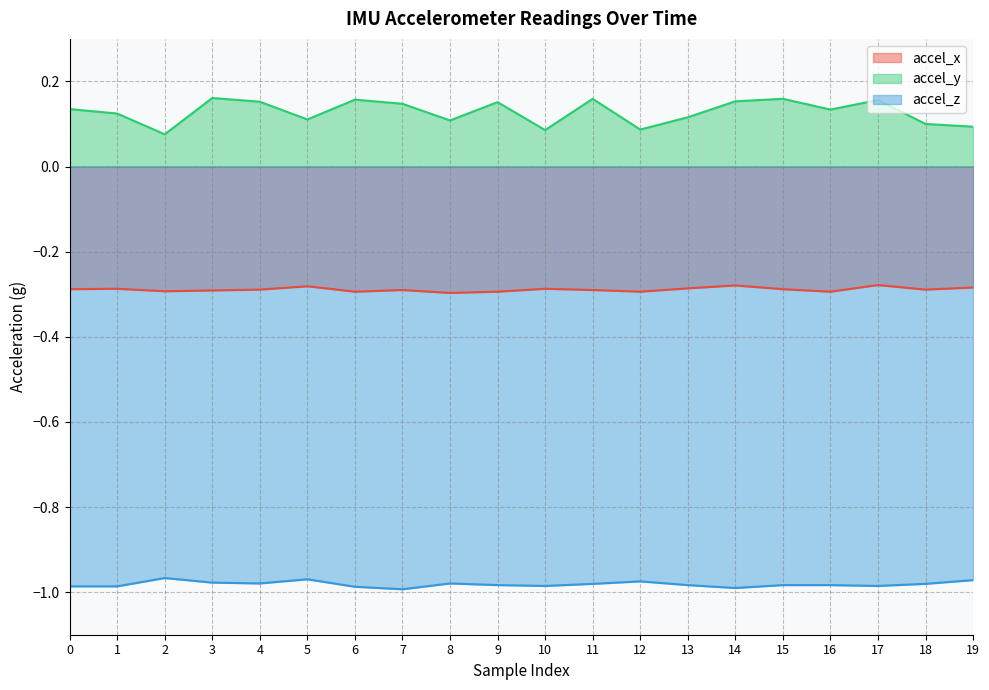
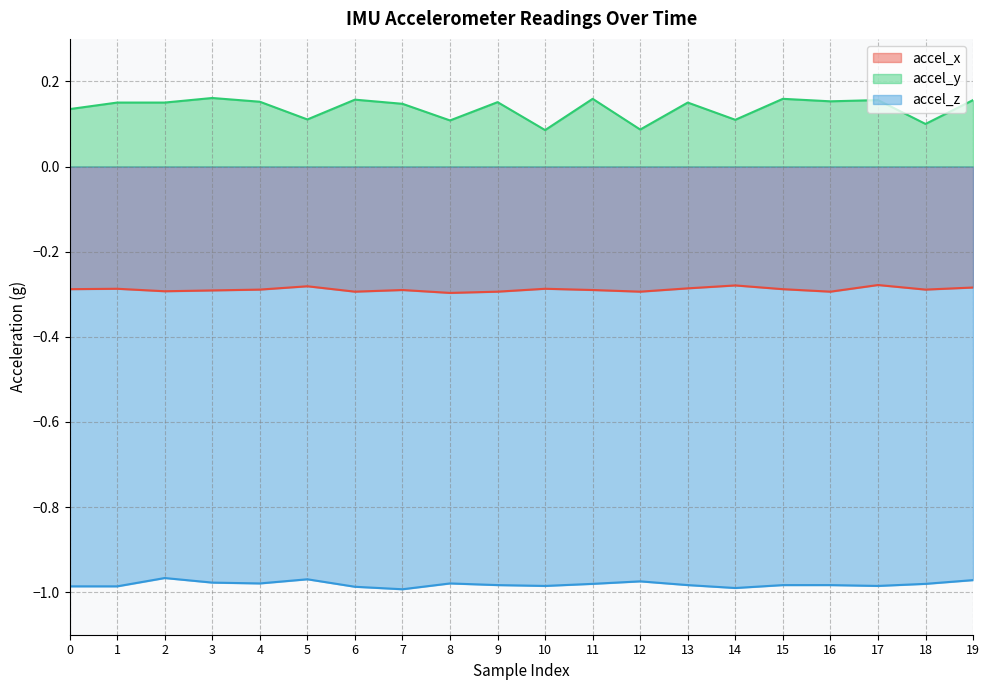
accel_y, 1: 0.12 -> 0.15
accel_y, 2: 0.08 -> 0.15
accel_y, 13: 0.12 -> 0.15
accel_y, 14: 0.15 -> 0.11
accel_y, 16: 0.13 -> 0.15
accel_y, 19: 0.09 -> 0.16
